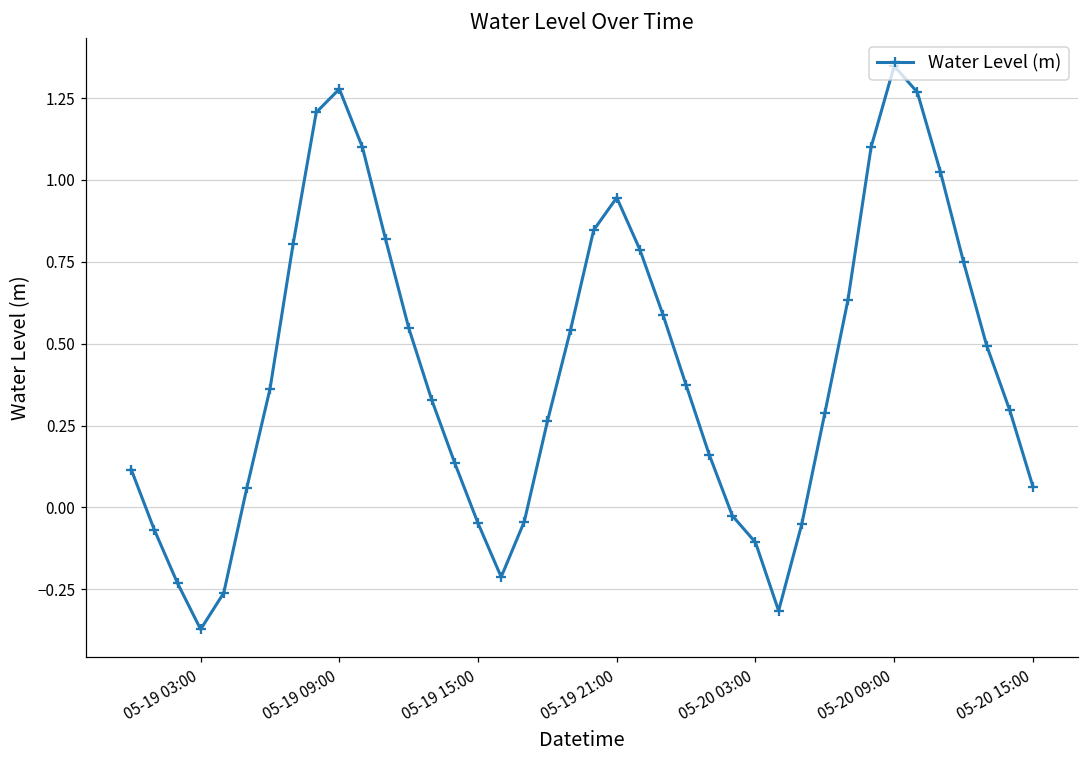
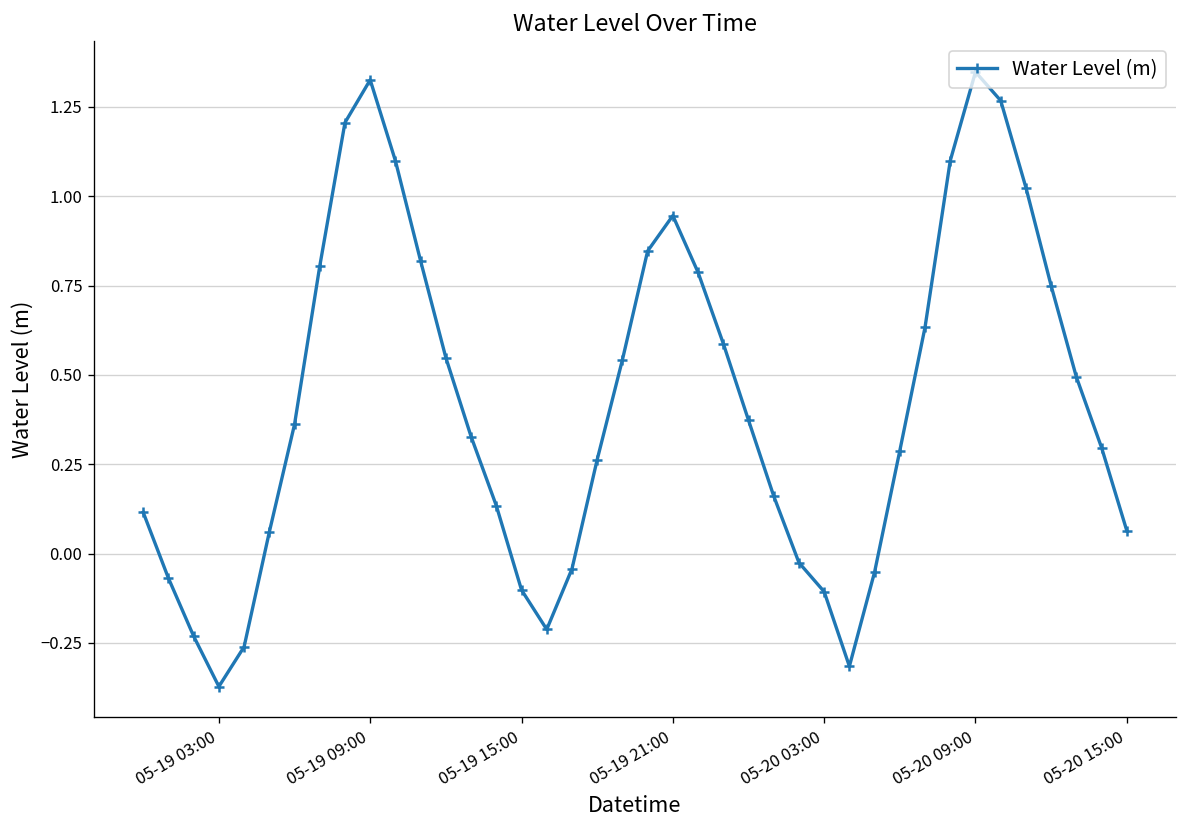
05-19 09:00: 1.28 -> 1.33
05-19 15:00: -0.05 -> -0.10
